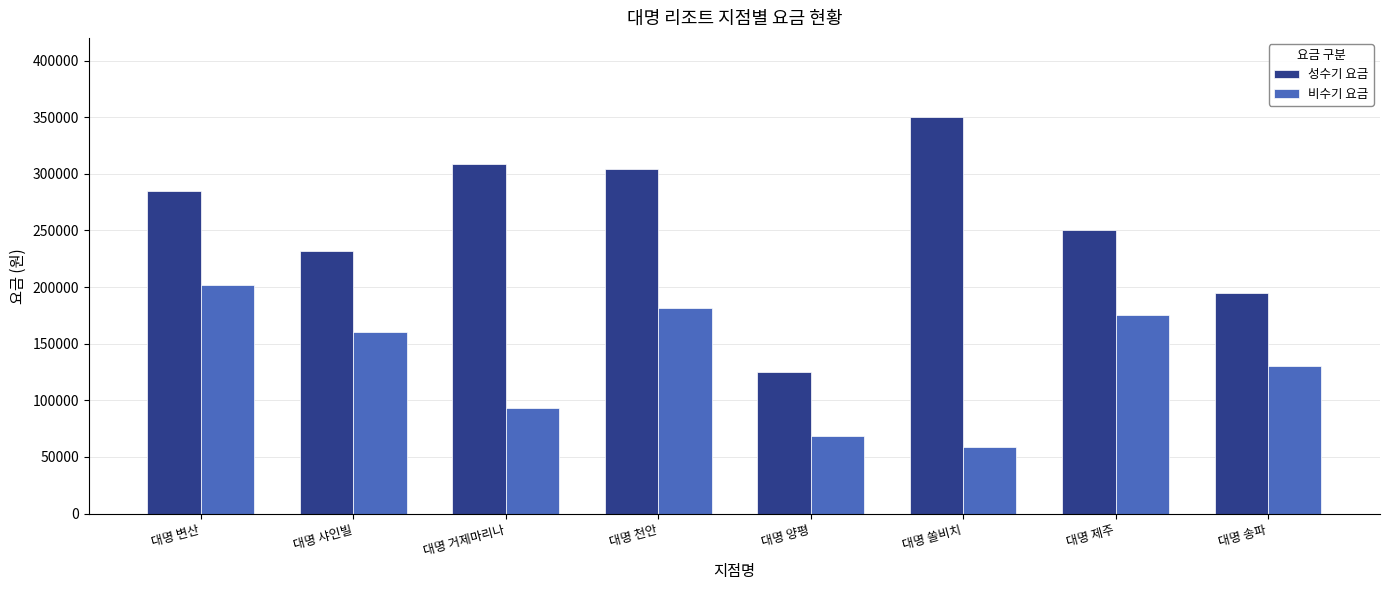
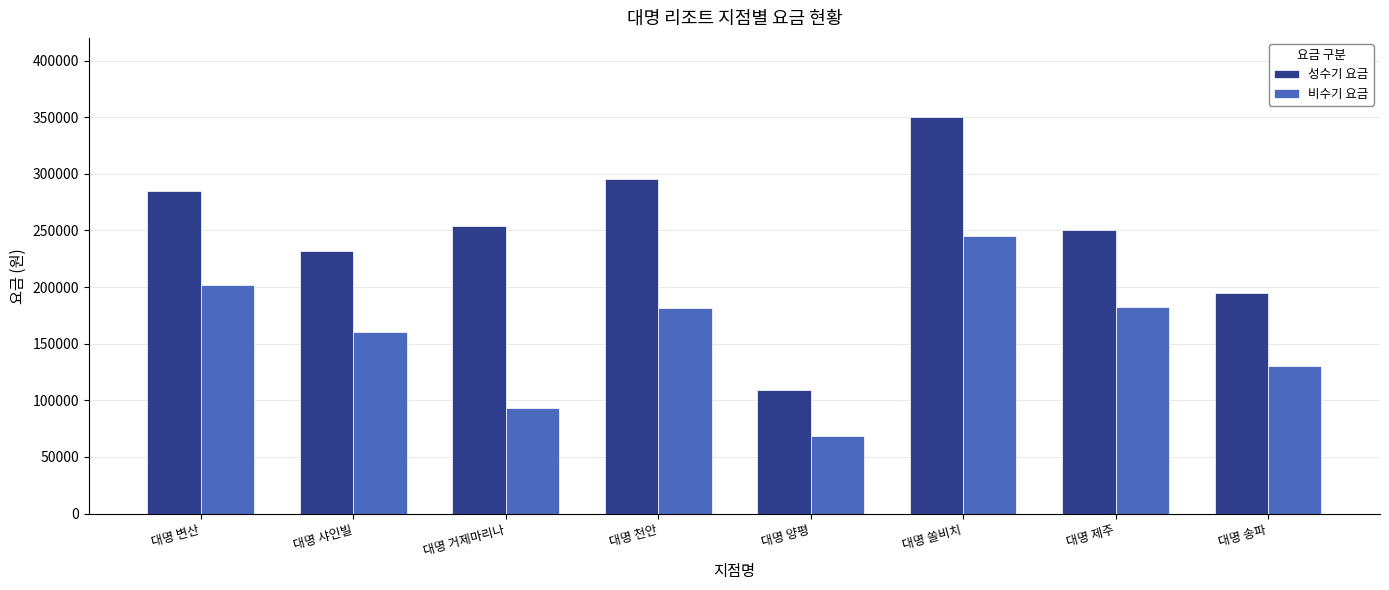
성수기 요금, 대명 거제마리나: 309000 -> 254000
성수기 요금, 대명 천안: 304000 -> 295000
성수기 요금, 대명 양평: 125000 -> 109000
비수기 요금, 대명 쏠비치: 59000 -> 245000
비수기 요금, 대명 제주: 175000 -> 182000
